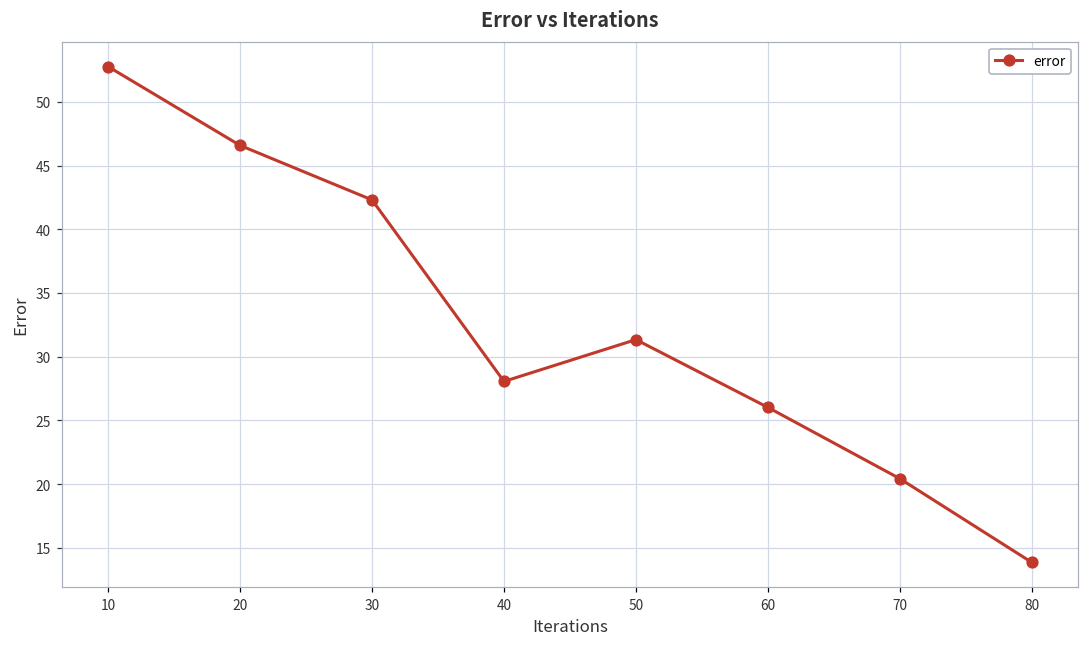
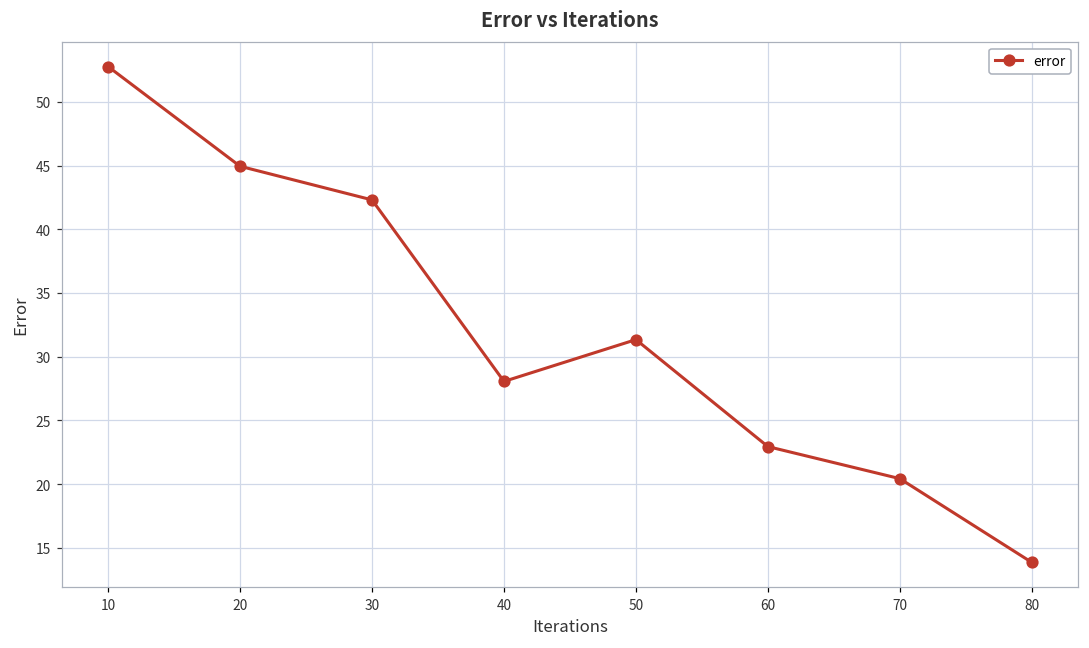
20: 46.6 -> 44.9
60: 26.0 -> 22.9
